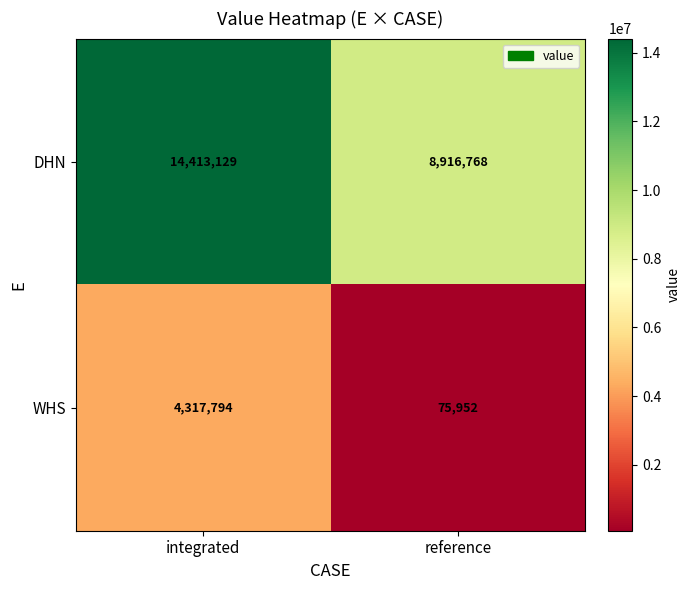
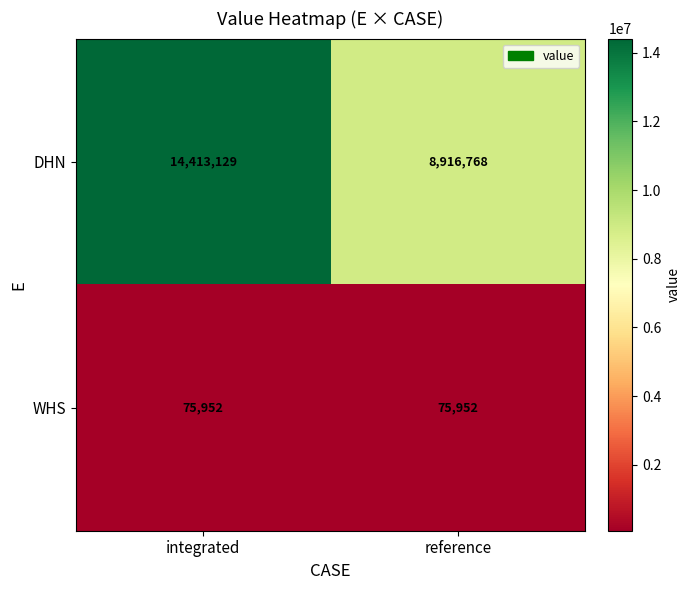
WHS, integrated: 4,317,794 -> 75,952
